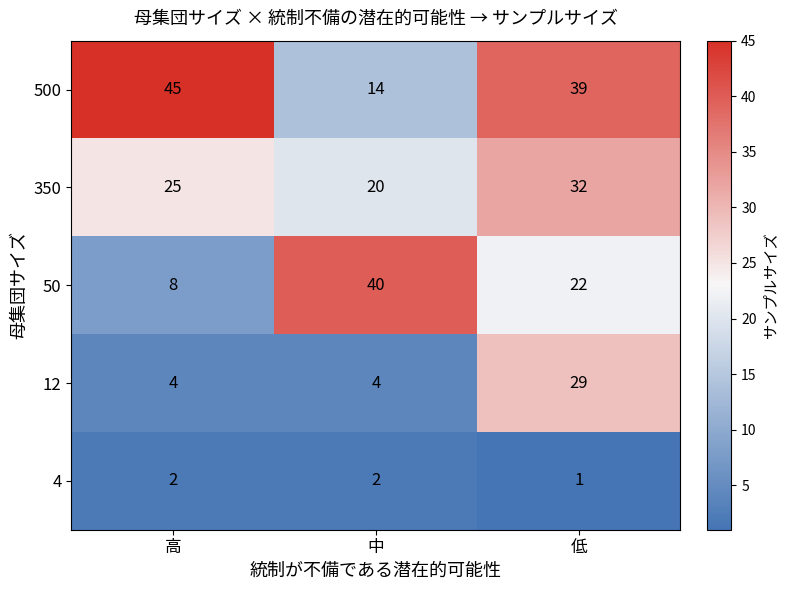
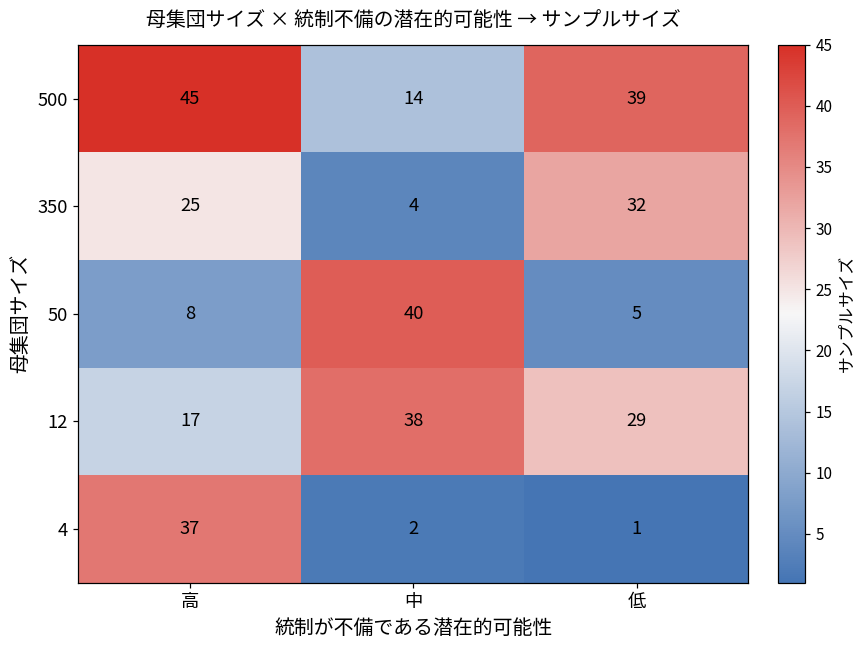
350, 中: 20 -> 4
50, 低: 22 -> 5
12, 高: 4 -> 17
12, 中: 4 -> 38
4, 高: 2 -> 37
